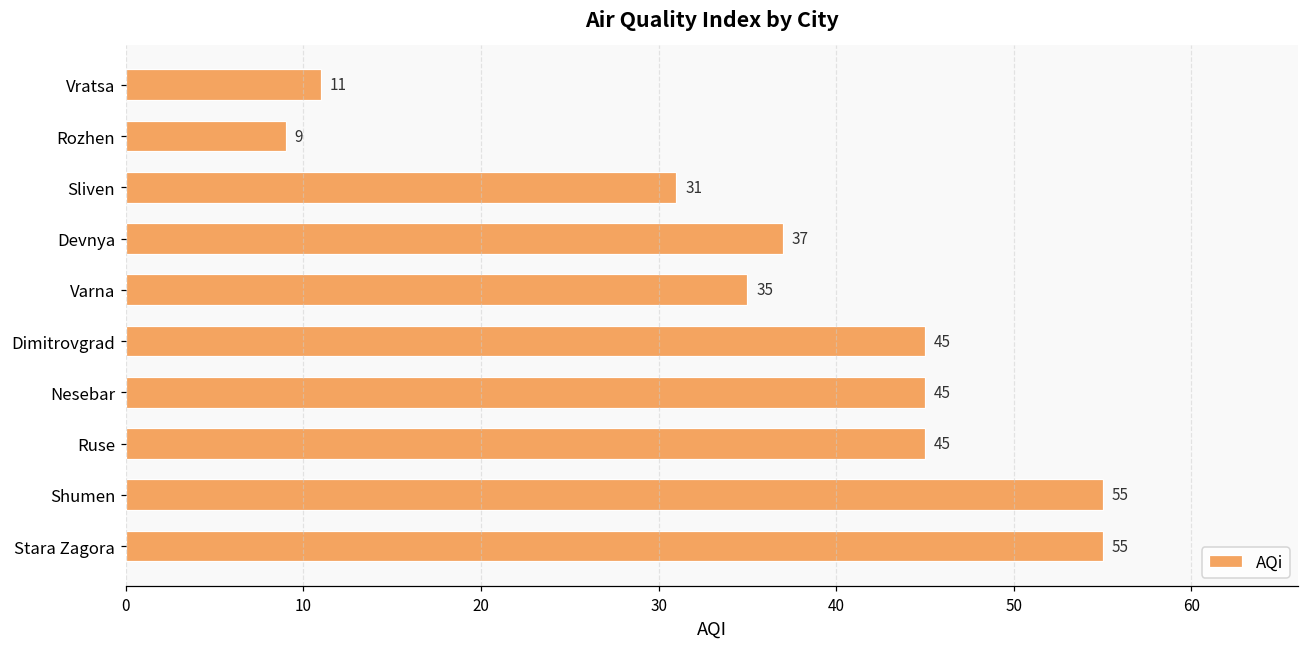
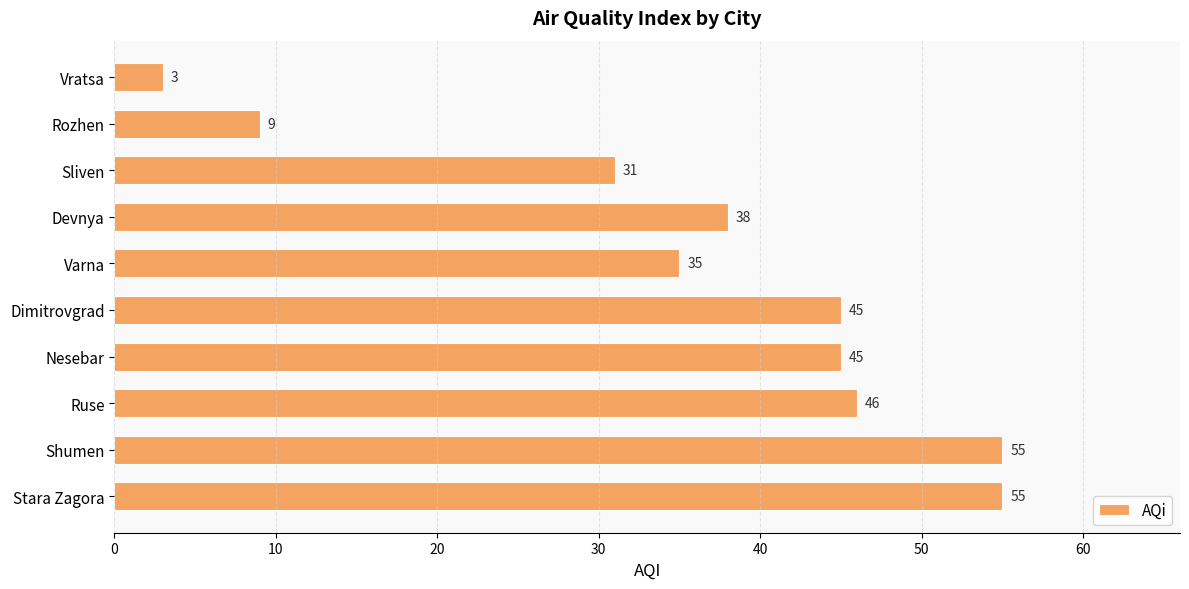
Vratsa: 11 -> 3
Devnya: 37 -> 38
Ruse: 45 -> 46
